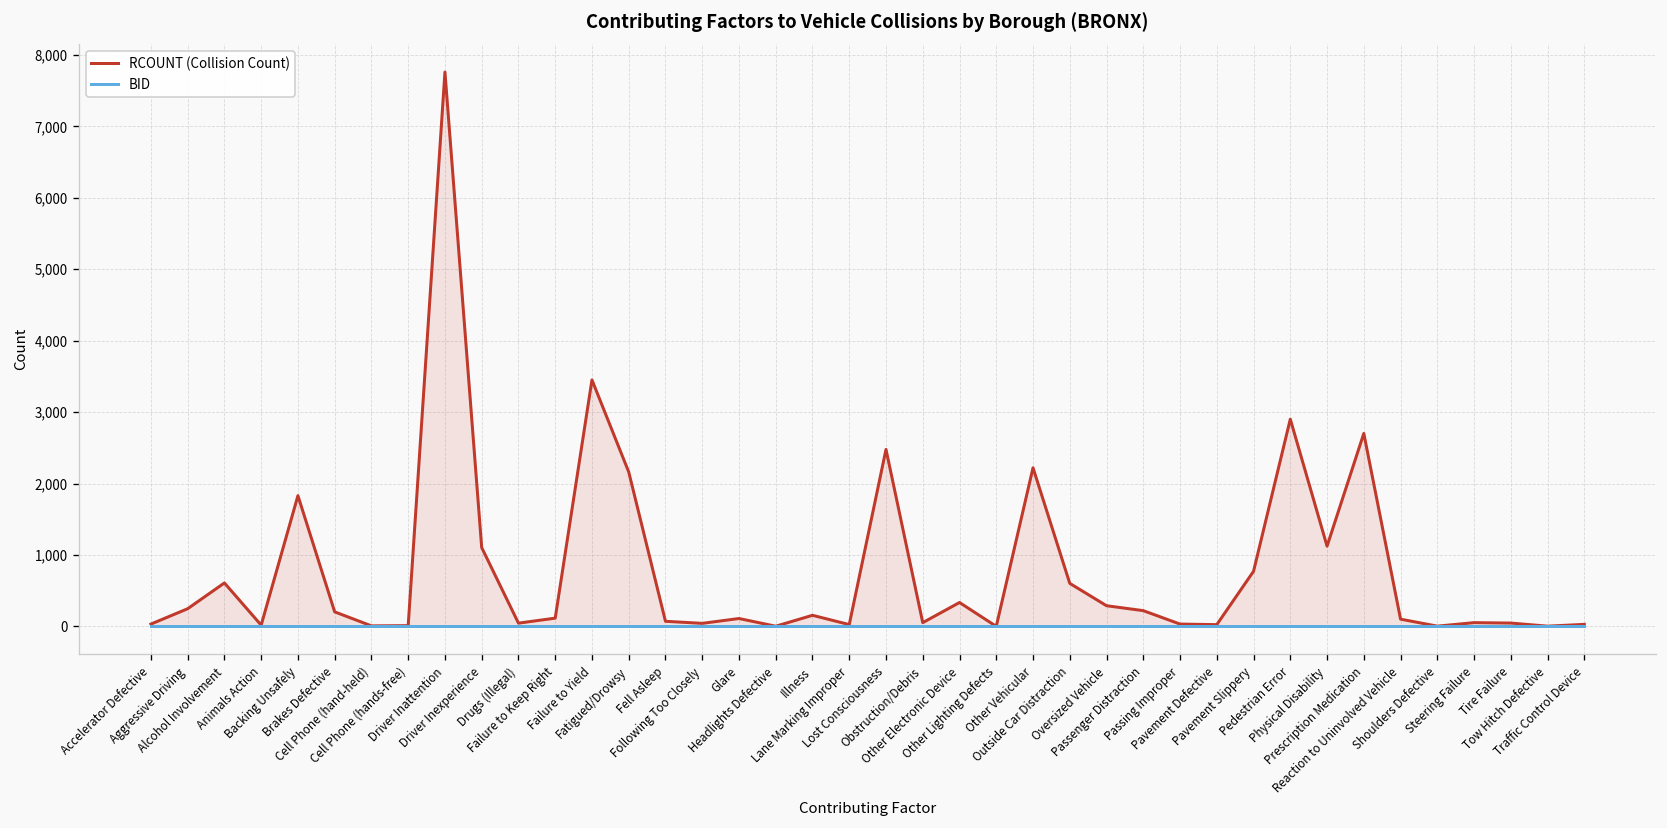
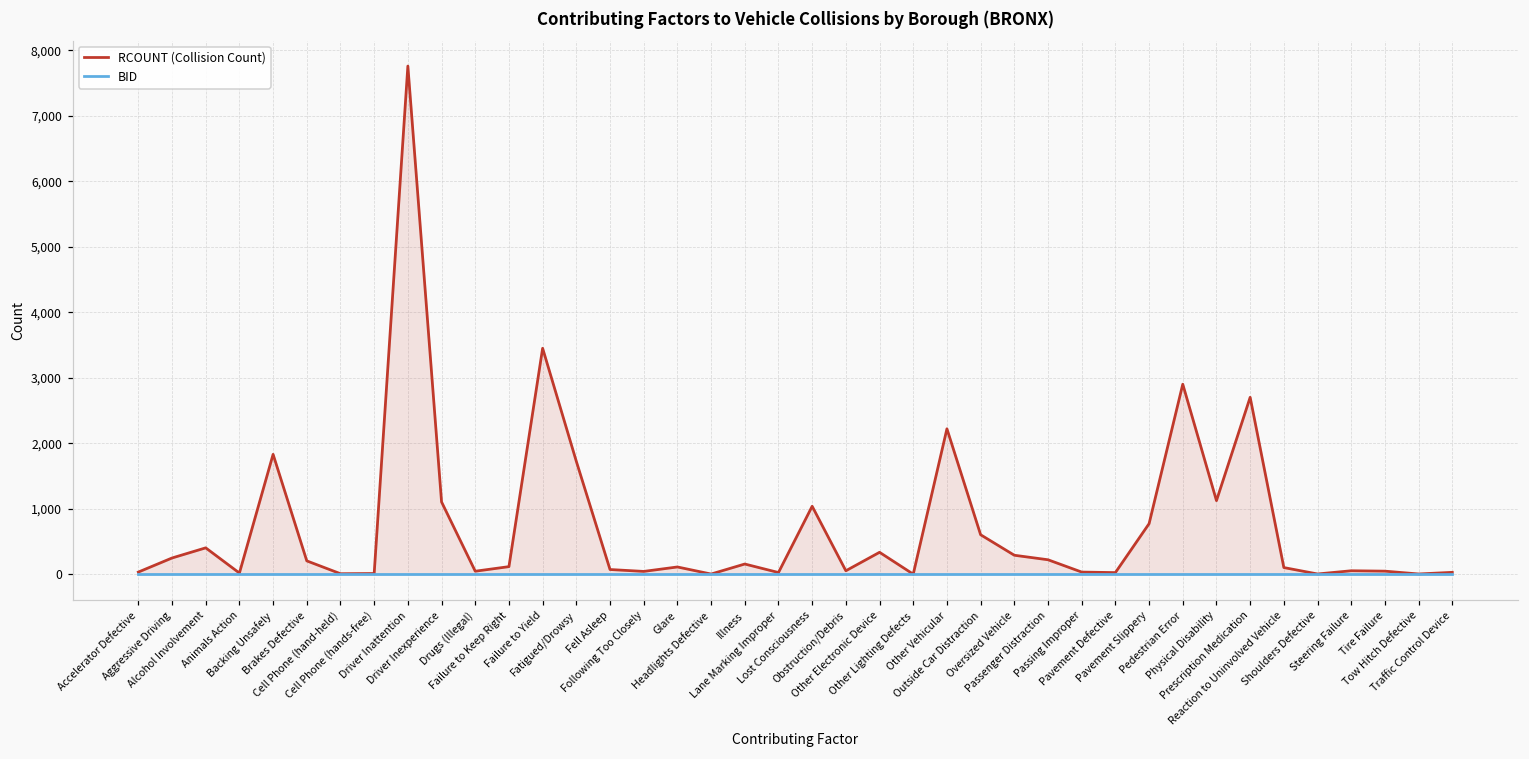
RCOUNT (Collision Count), Alcohol Involvement: 600 -> 400
RCOUNT (Collision Count), Fatigued/Drowsy: 2,200 -> 1,700
RCOUNT (Collision Count), Lost Consciousness: 2,500 -> 1,000
